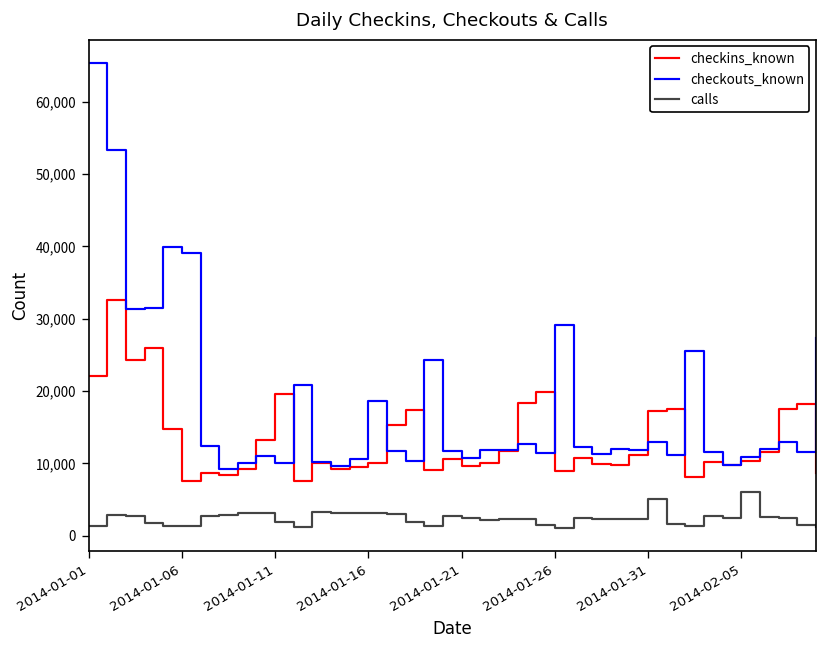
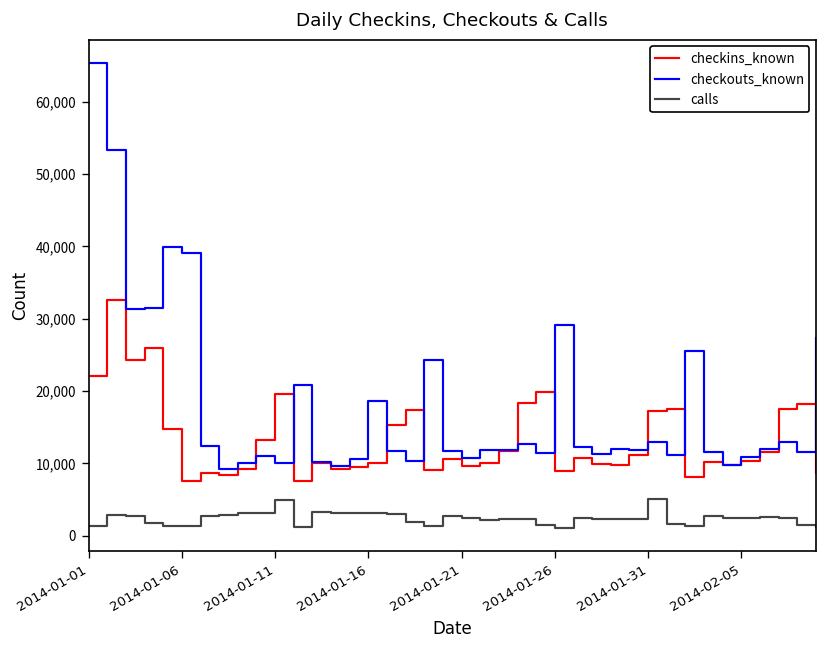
calls, 2014-01-11: 2,000 -> 5,000
calls, 2014-02-05: 6,000 -> 2,000
